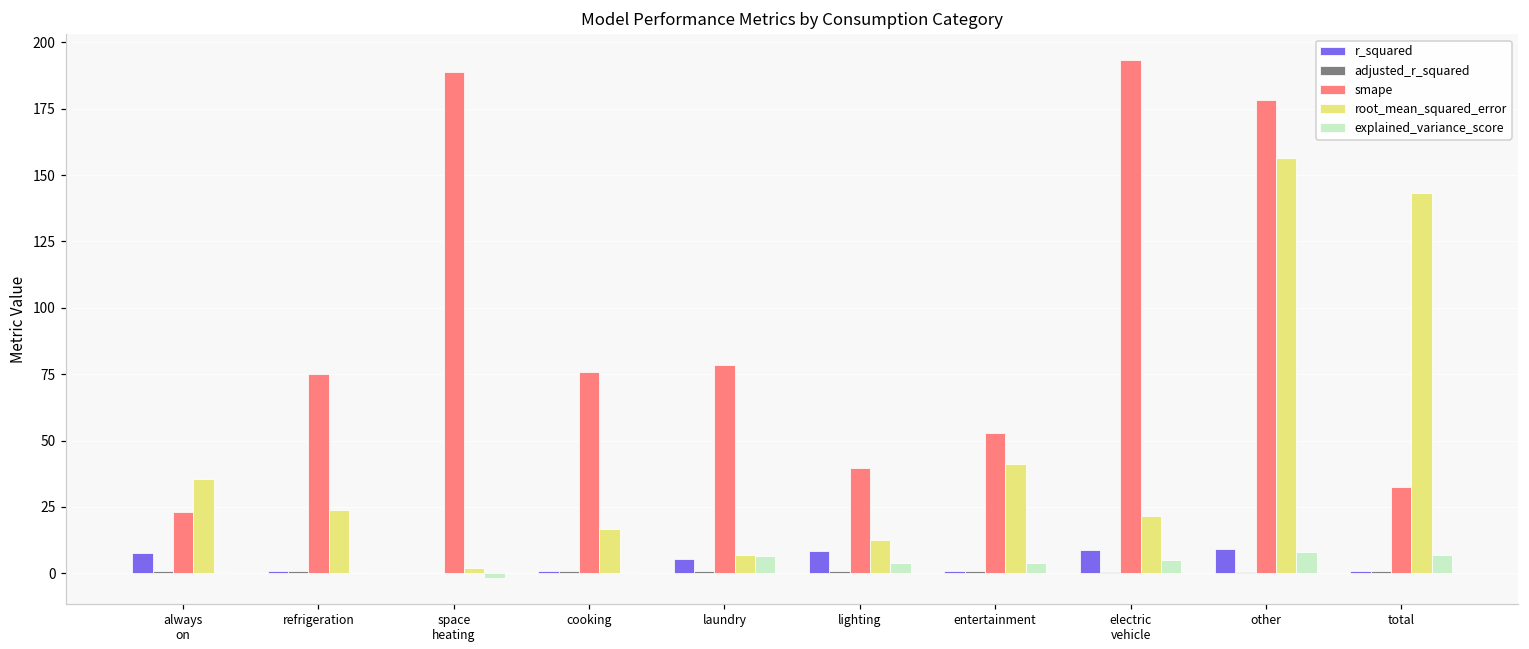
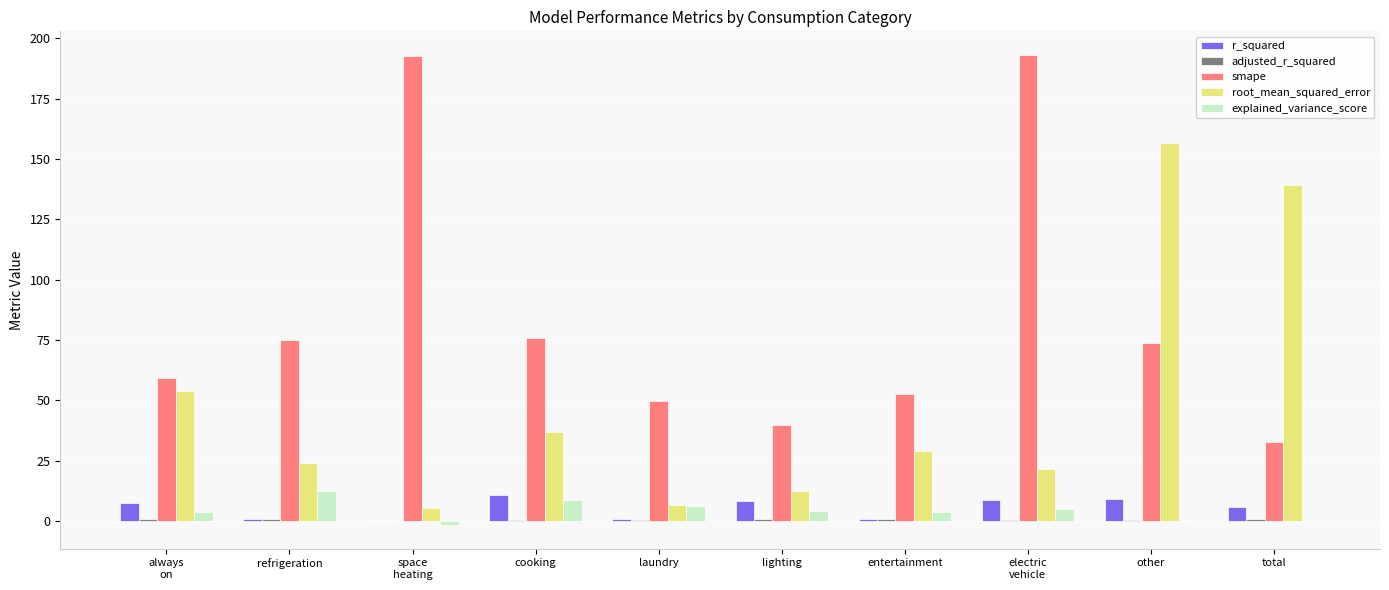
smape, always on: 23 -> 59
root_mean_squared_error, always on: 35 -> 54
explained_variance_score, always on: 0 -> 4
explained_variance_score, refrigeration: 0 -> 13
smape, space heating: 189 -> 193
root_mean_squared_error, space heating: 2 -> 5
r_squared, cooking: 1 -> 11
root_mean_squared_error, cooking: 17 -> 37
explained_variance_score, cooking: 0 -> 9
r_squared, laundry: 5 -> 1
smape, laundry: 78 -> 50
root_mean_squared_error, entertainment: 41 -> 29
smape, other: 178 -> 74
explained_variance_score, other: 8 -> 0
r_squared, total: 1 -> 6
root_mean_squared_error, total: 143 -> 139
explained_variance_score, total: 7 -> 0
